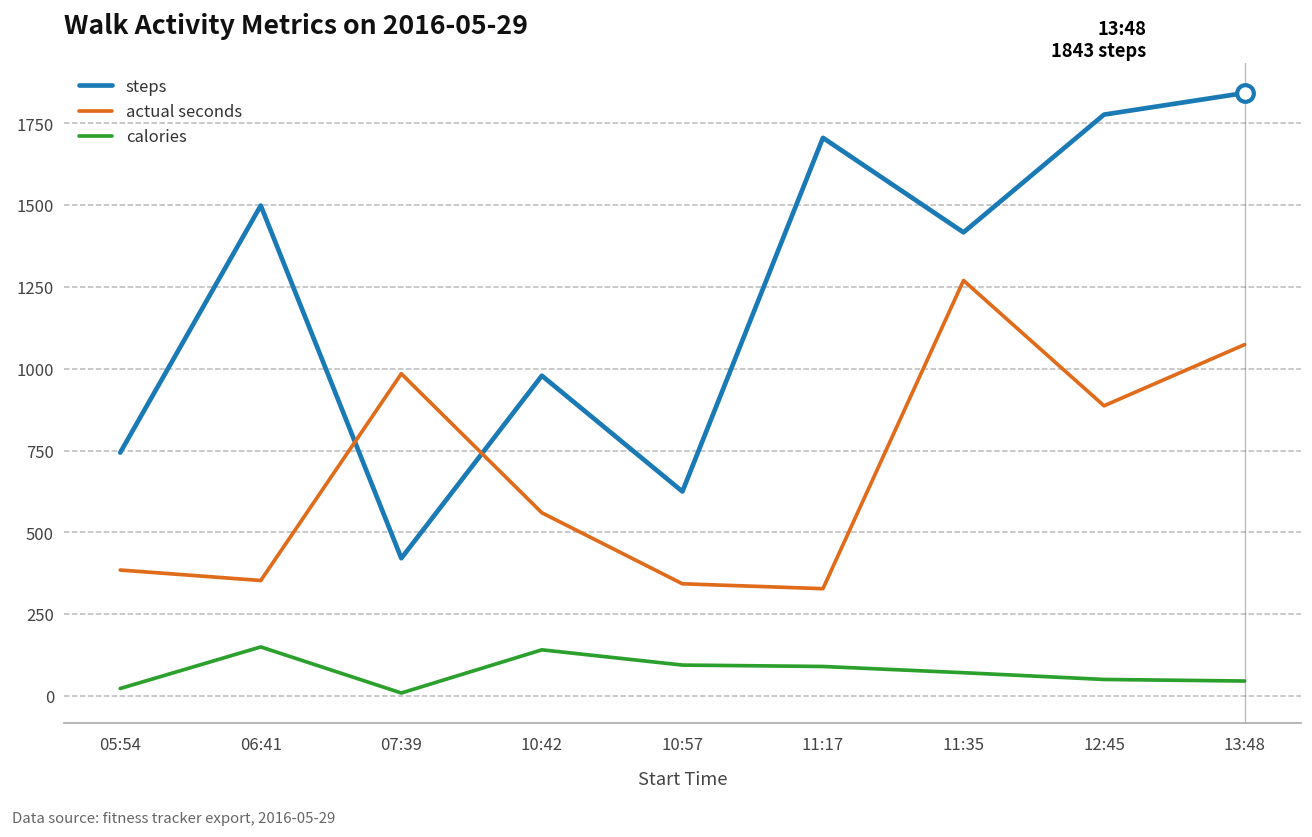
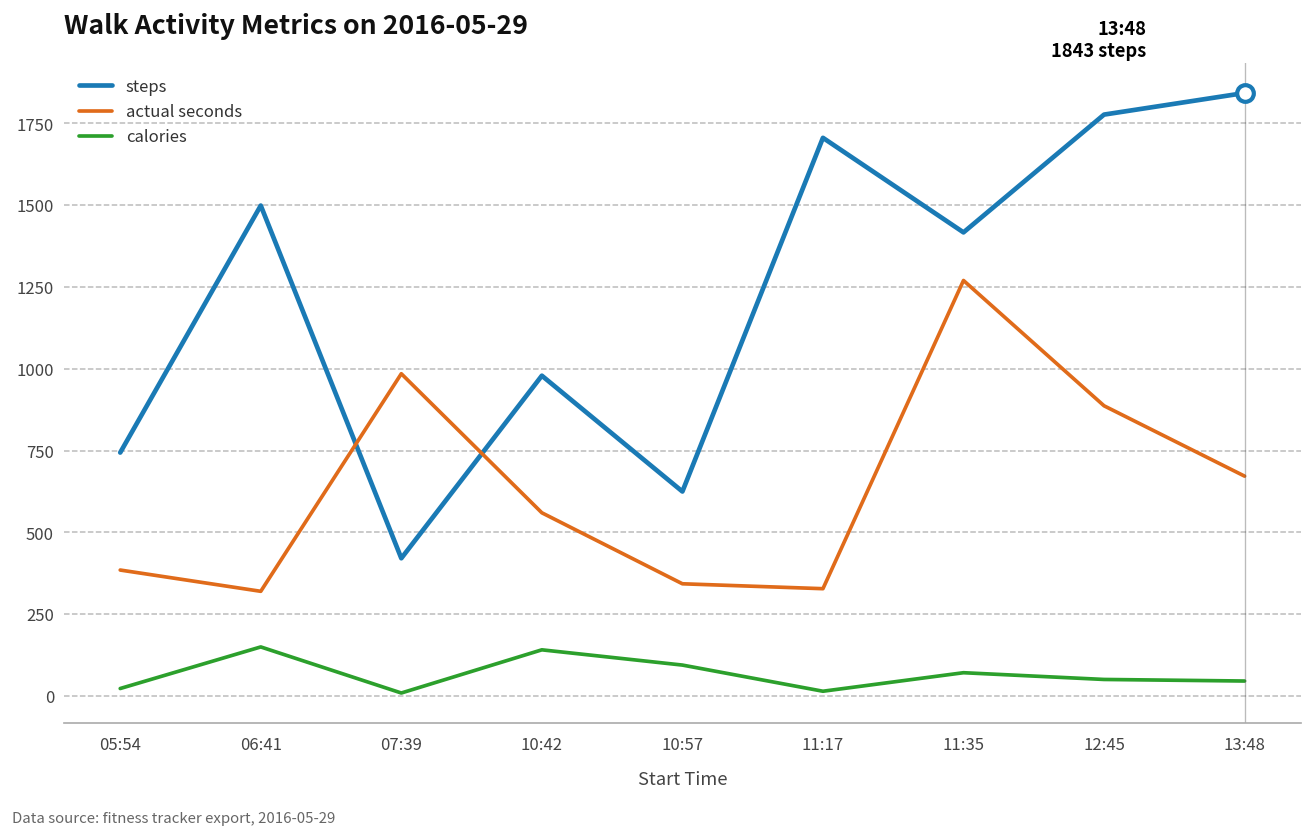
actual seconds, 06:41: 350 -> 320
calories, 11:17: 90 -> 10
actual seconds, 13:48: 1070 -> 670
